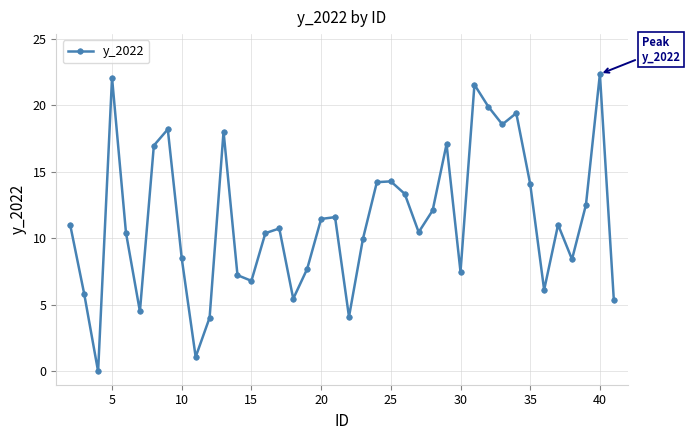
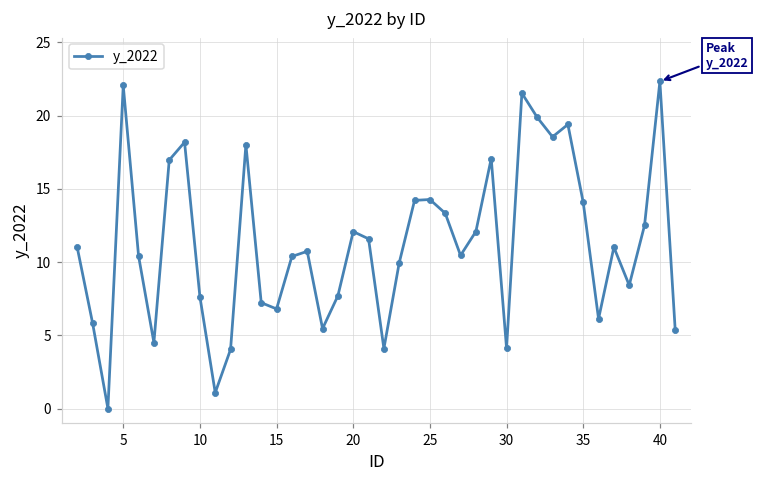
10: 8.5 -> 7.6
20: 11.4 -> 12.1
30: 7.5 -> 4.1
